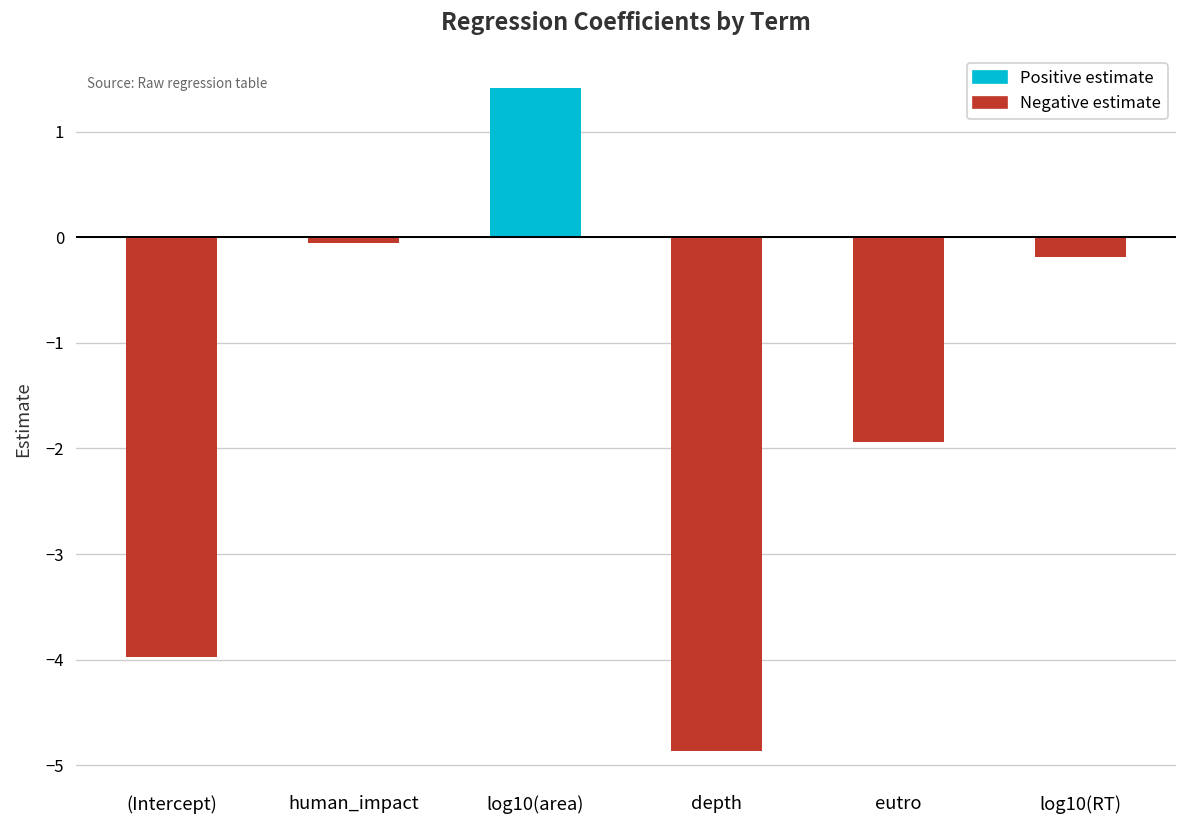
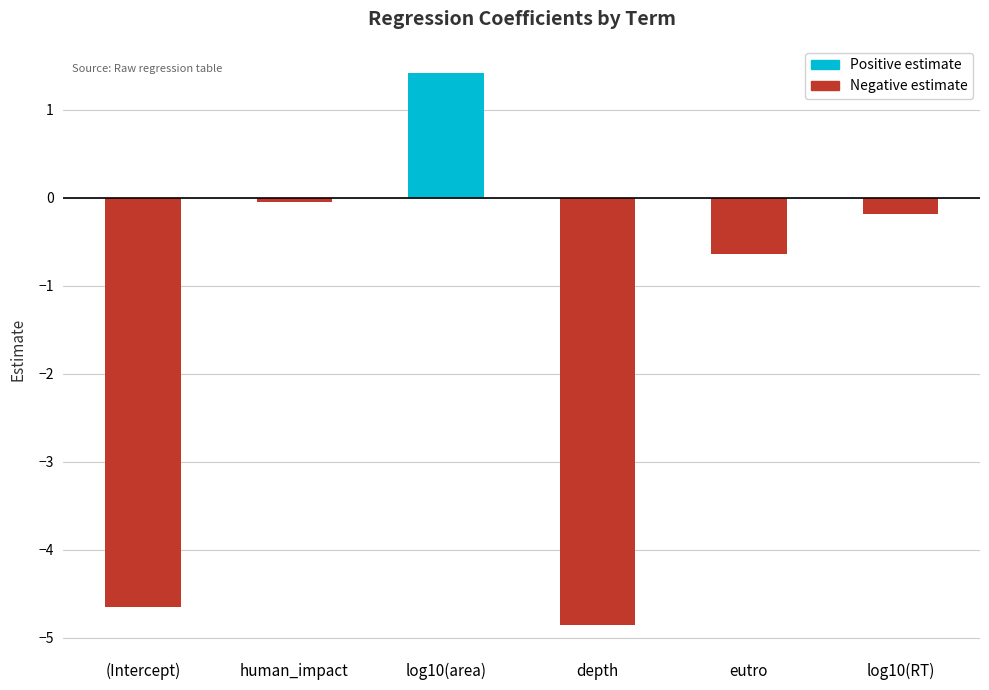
(Intercept): -4.0 -> -4.7
eutro: -1.9 -> -0.6
